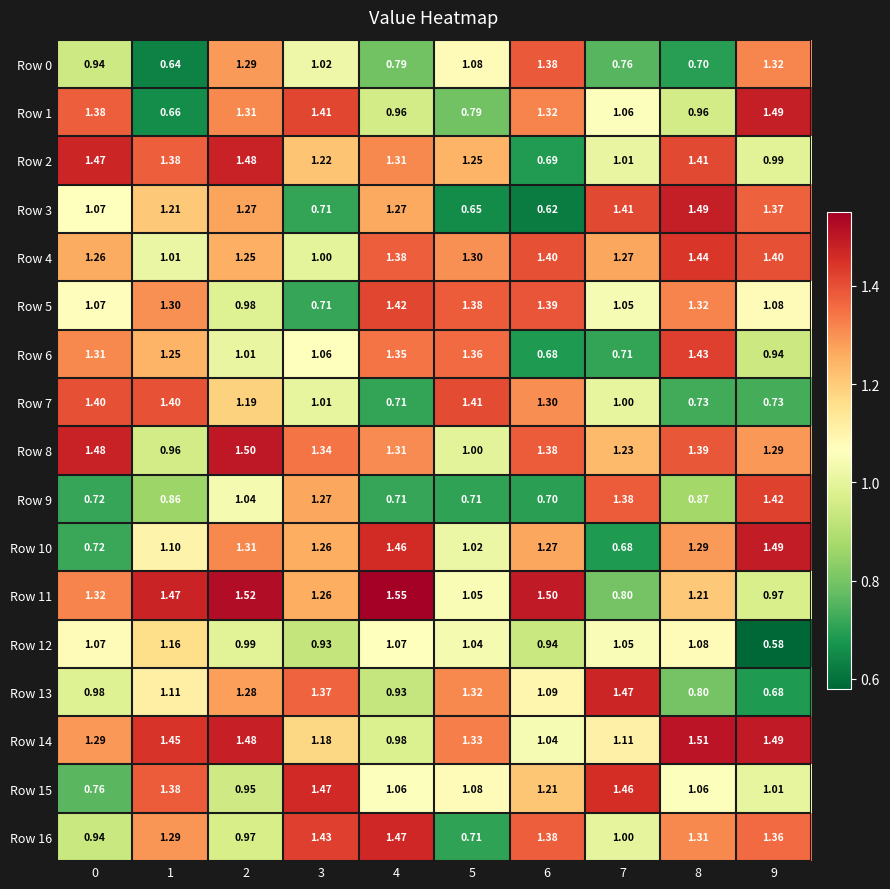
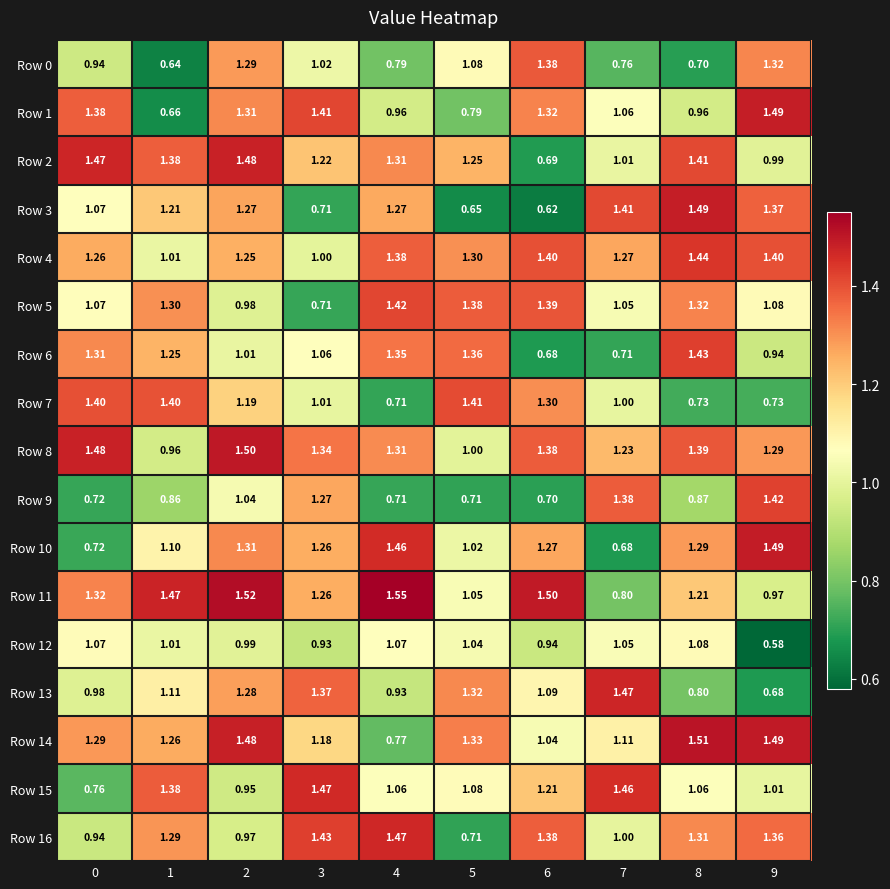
Row 12, 1: 1.16 -> 1.01
Row 14, 1: 1.45 -> 1.26
Row 14, 4: 0.98 -> 0.77
